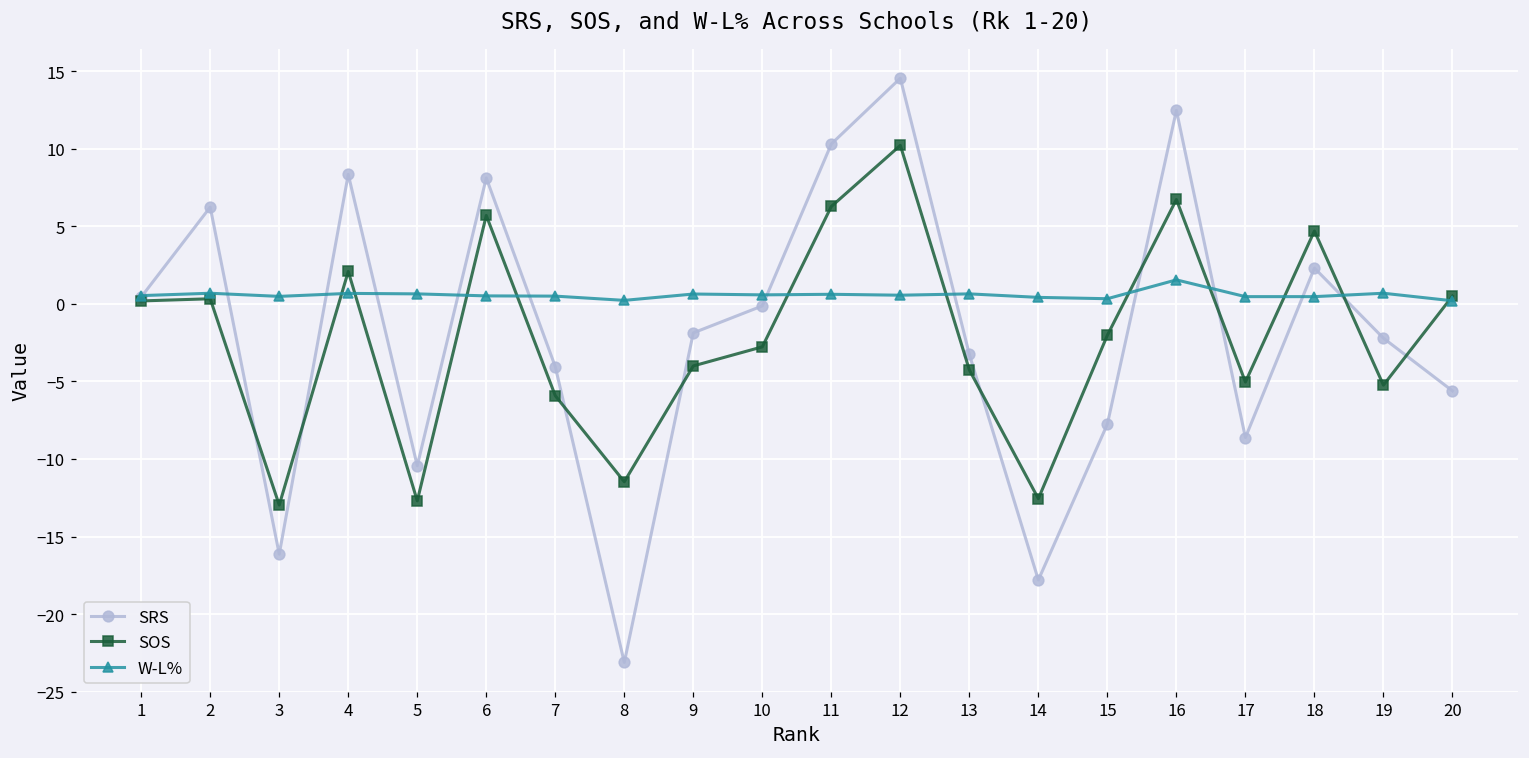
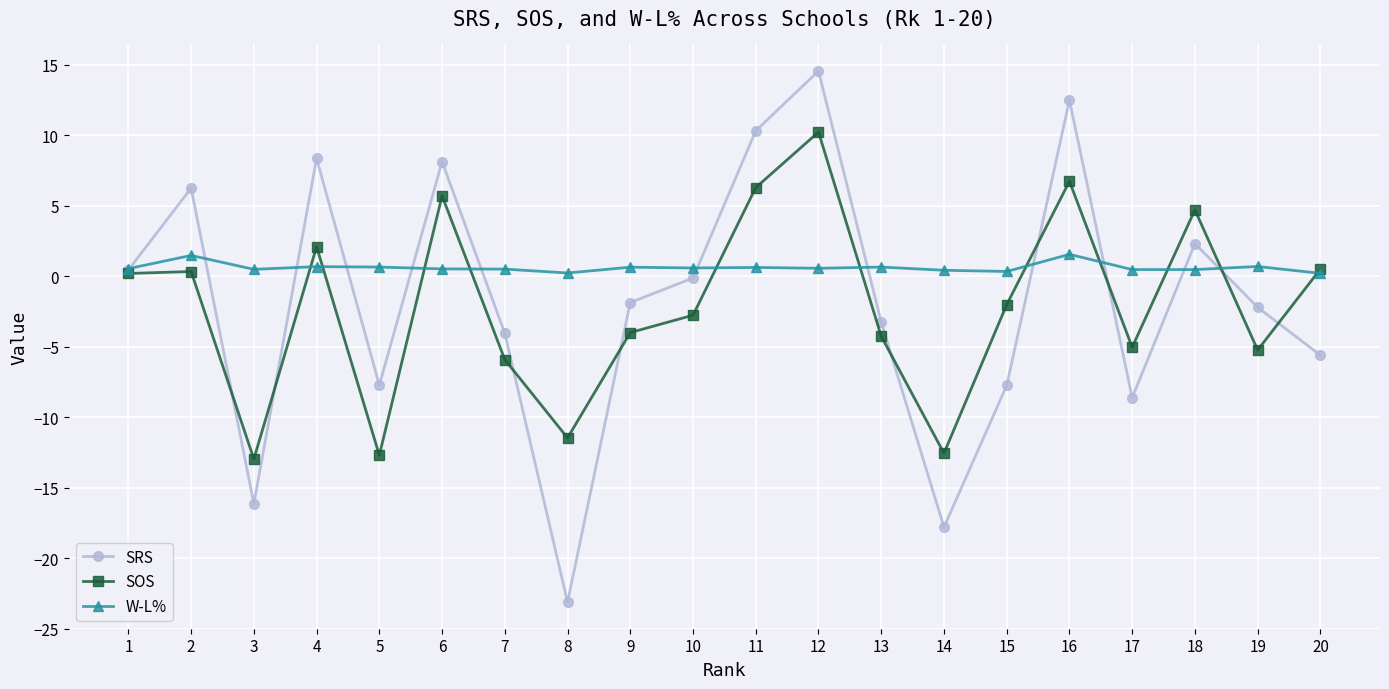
W-L%, 2: 0.7 -> 1.5
SRS, 5: -10.4 -> -7.7
